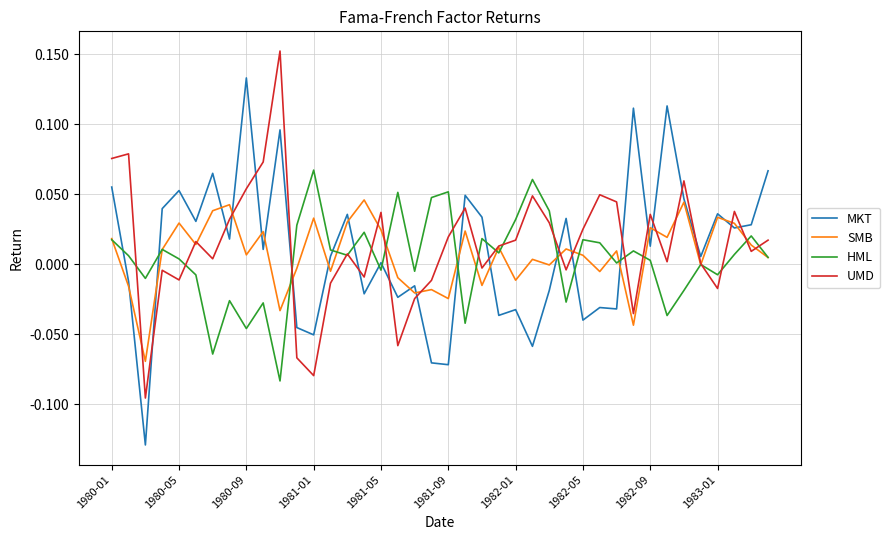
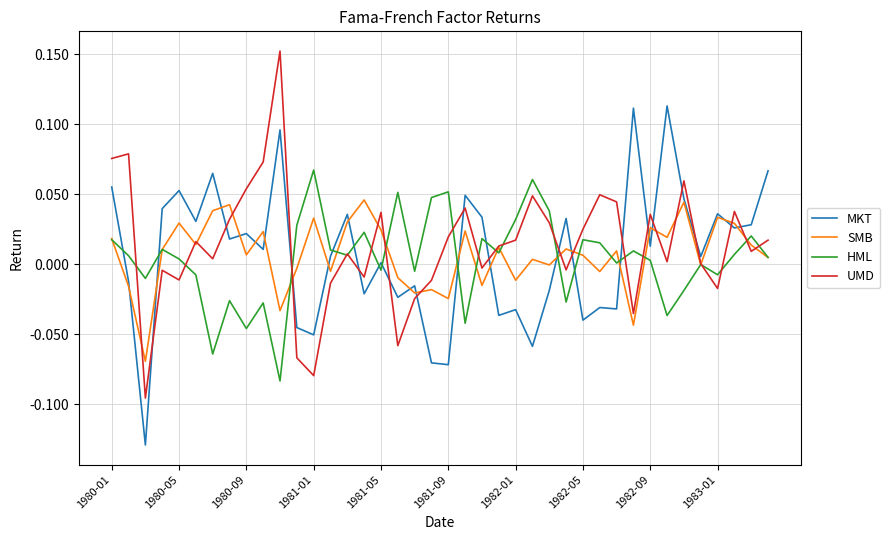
MKT, 1980-09: 0.133 -> 0.022
